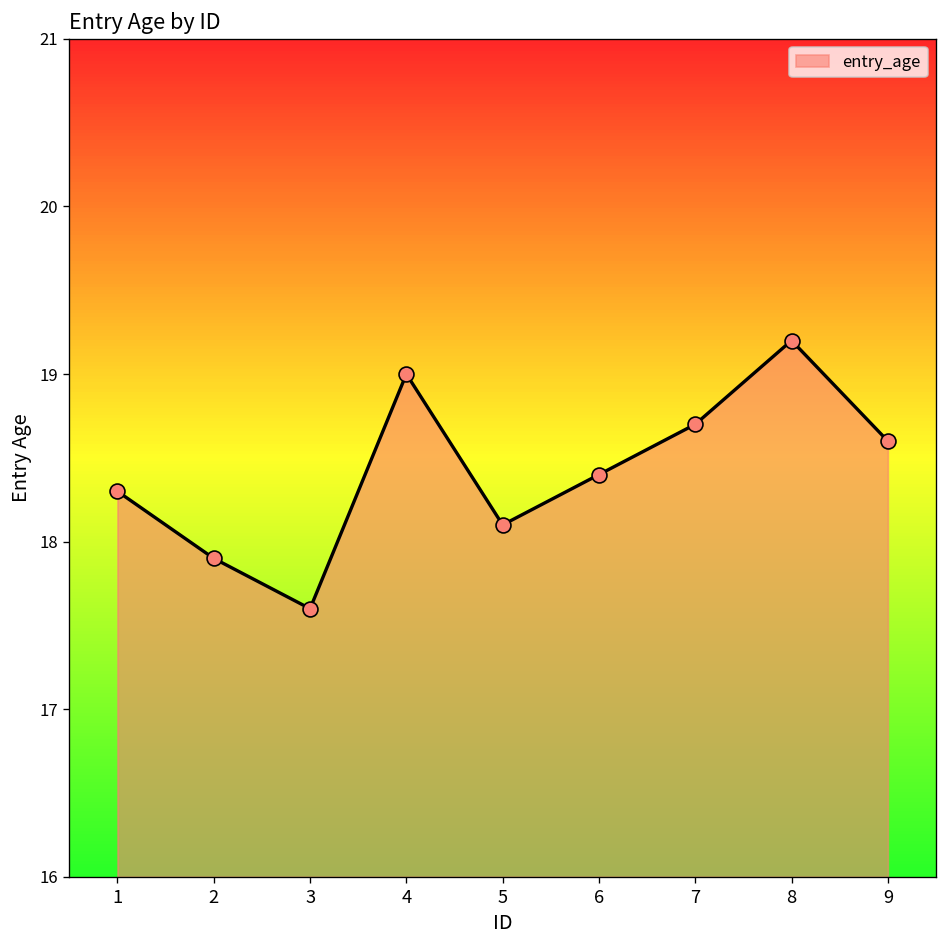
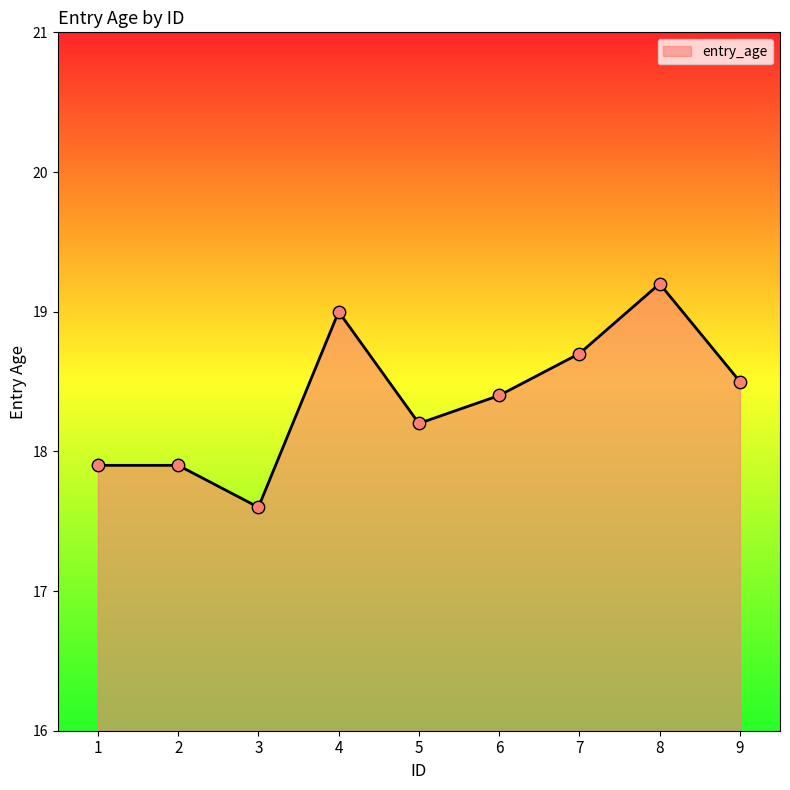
1: 18.3 -> 17.9
5: 18.1 -> 18.2
9: 18.6 -> 18.5
